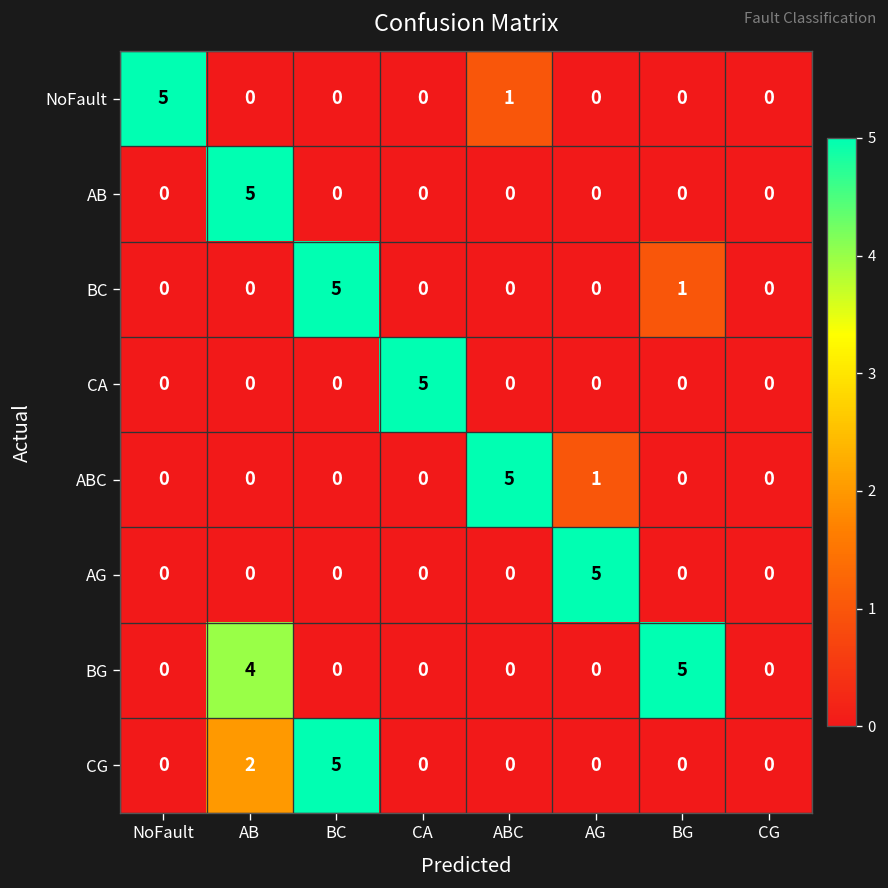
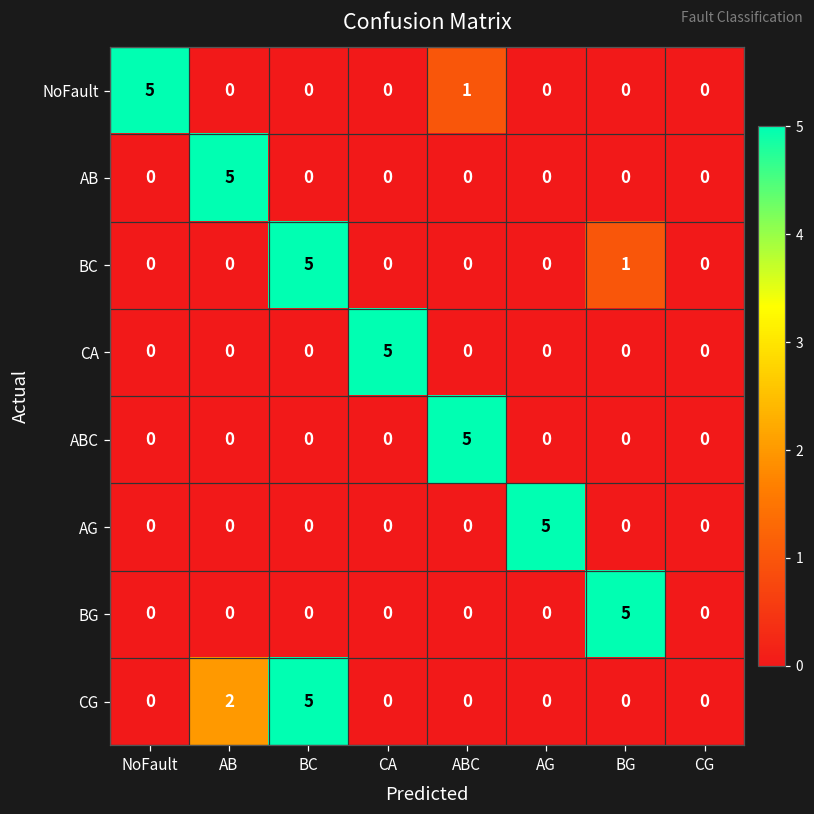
ABC, AG: 1 -> 0
BG, AB: 4 -> 0
